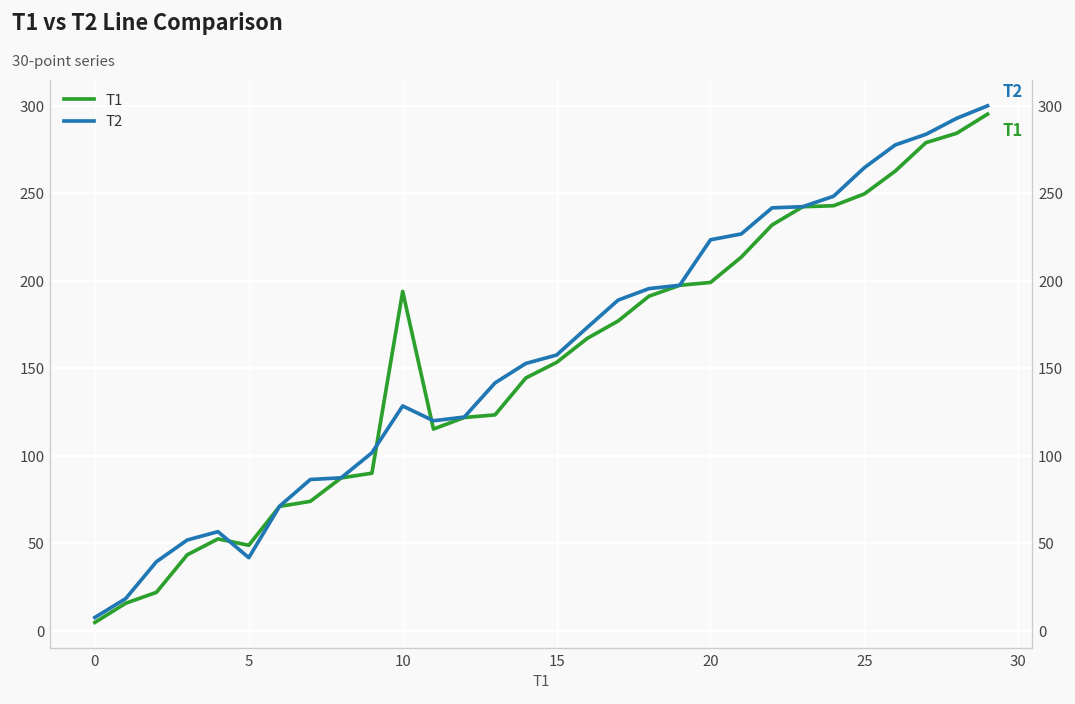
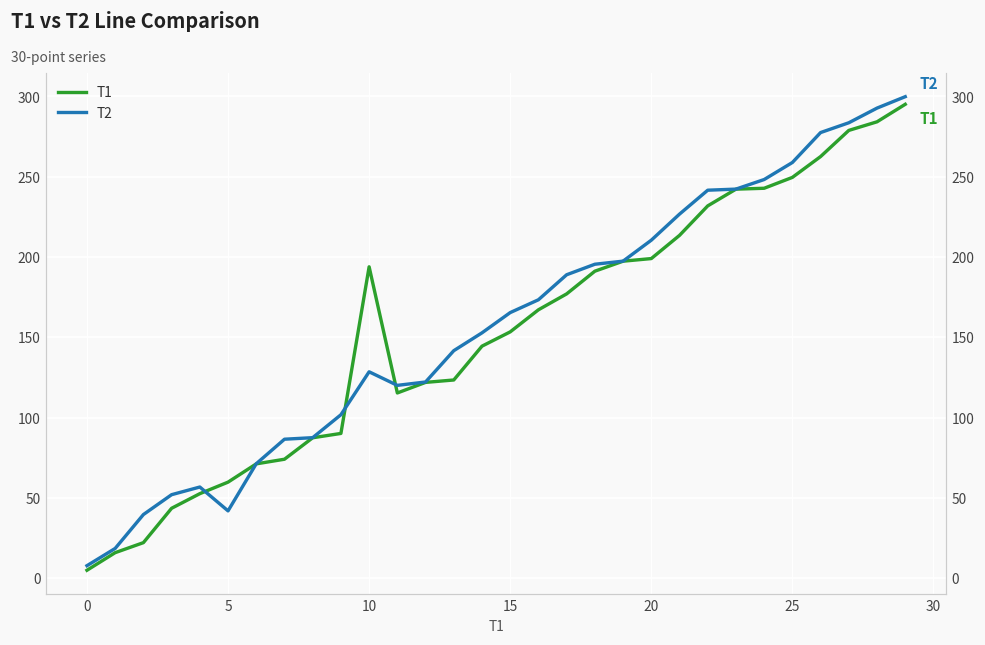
T1, 5: 49 -> 60
T2, 15: 158 -> 165
T2, 20: 223 -> 210
T2, 25: 265 -> 259
